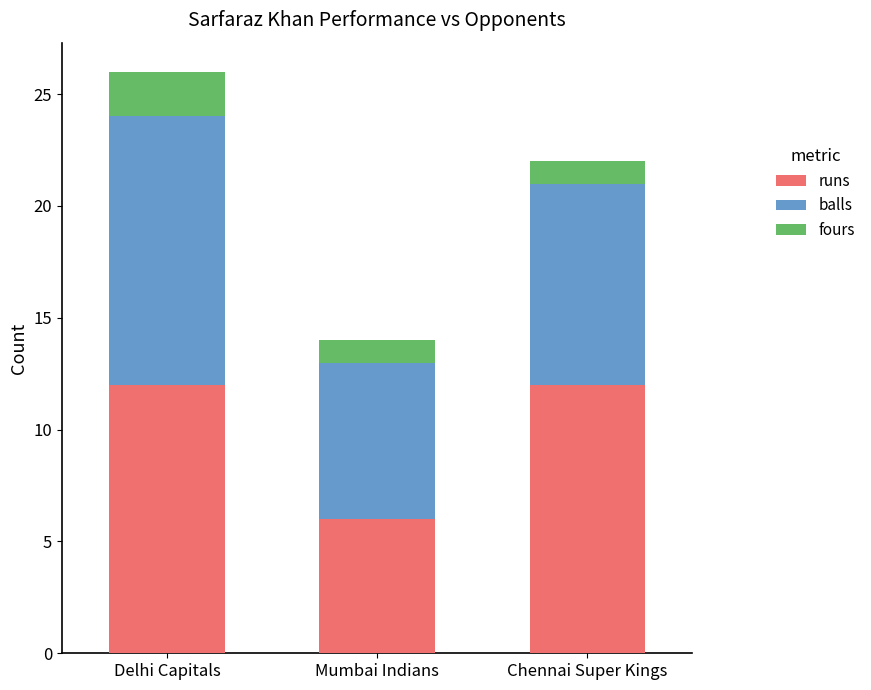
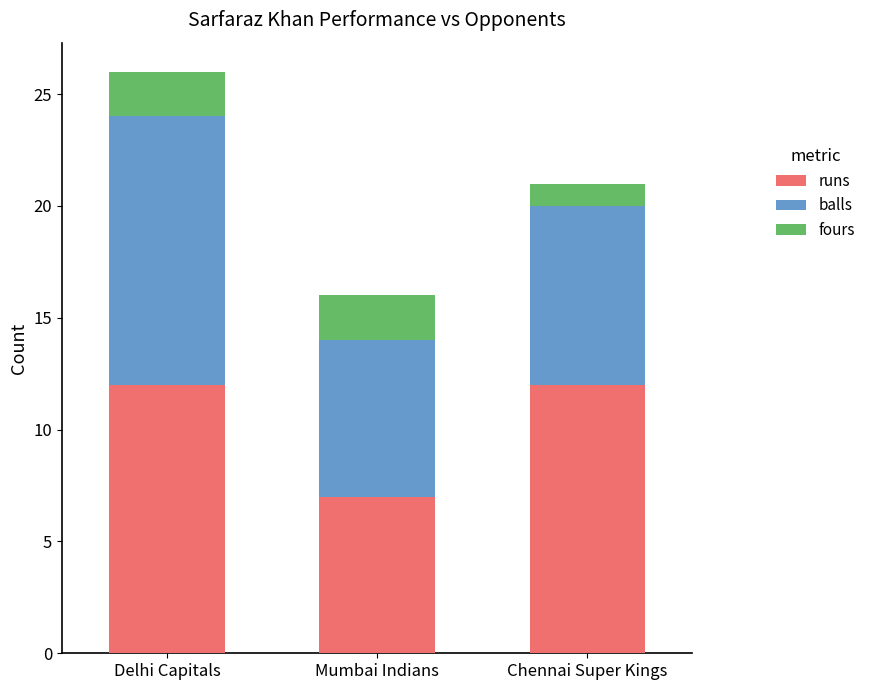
runs, Mumbai Indians: 6 -> 7
fours, Mumbai Indians: 1 -> 2
balls, Chennai Super Kings: 9 -> 8
